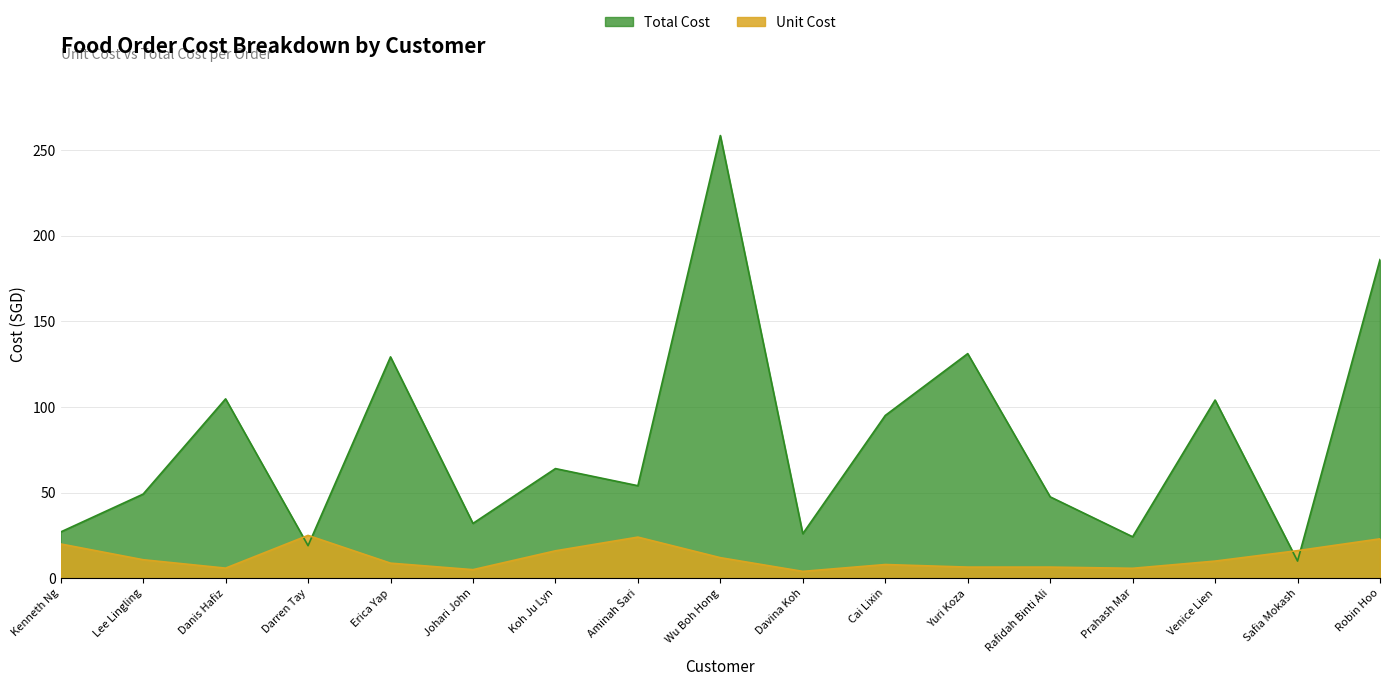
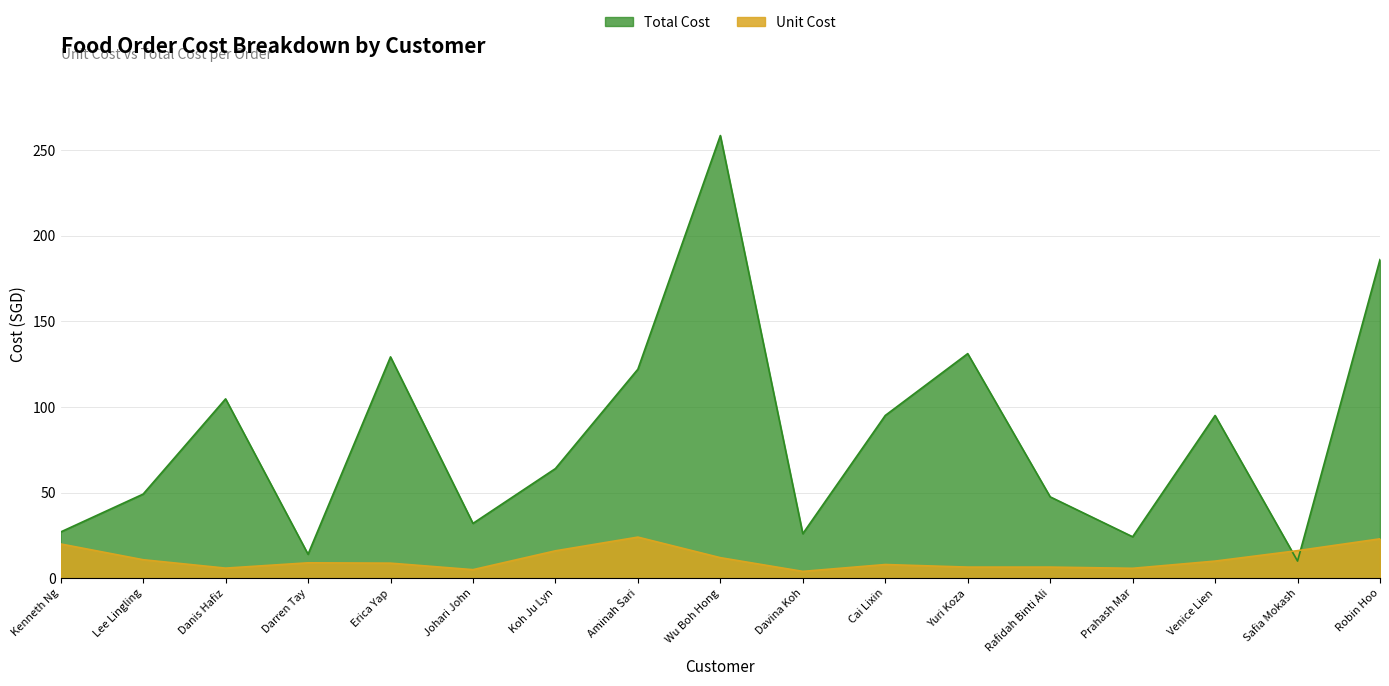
Total Cost, Darren Tay: 19 -> 14
Unit Cost, Darren Tay: 25 -> 9
Total Cost, Aminah Sari: 54 -> 122
Total Cost, Venice Lien: 104 -> 95
